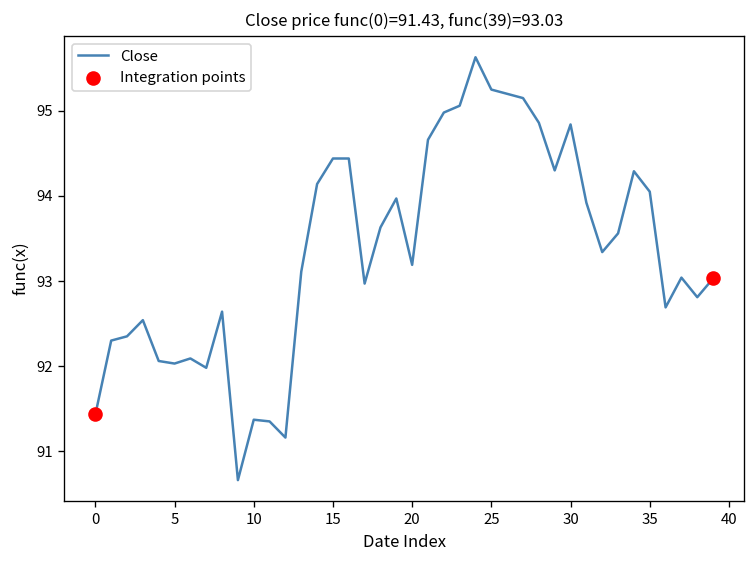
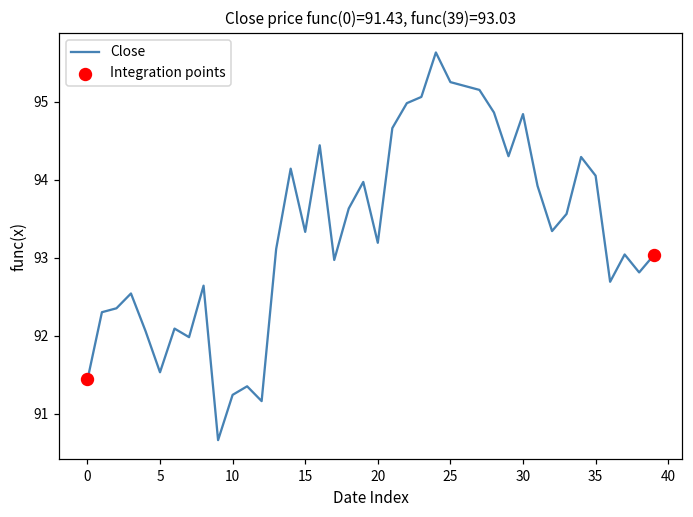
Close, 5: 92.0 -> 91.5
Close, 10: 91.4 -> 91.2
Close, 15: 94.4 -> 93.3
